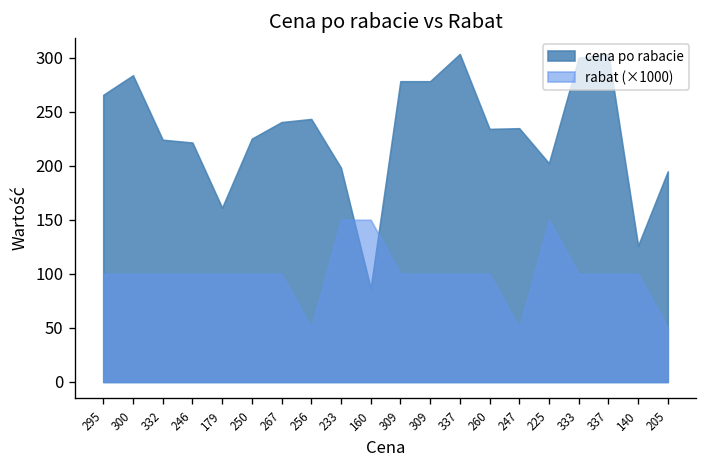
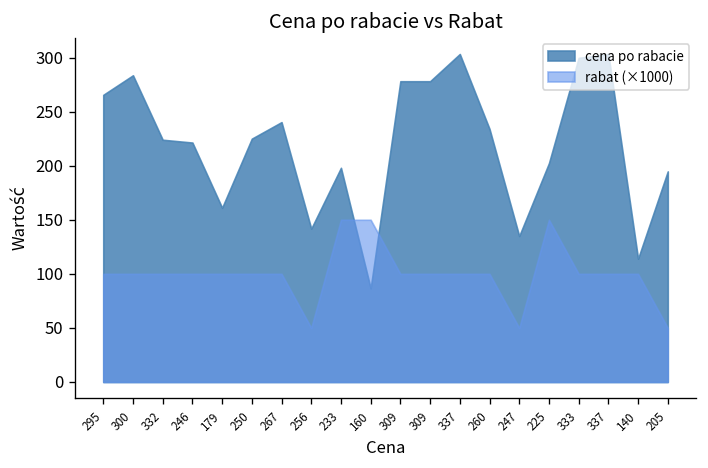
cena po rabacie, 256: 240 -> 140
cena po rabacie, 247: 230 -> 130
cena po rabacie, 140: 130 -> 110
